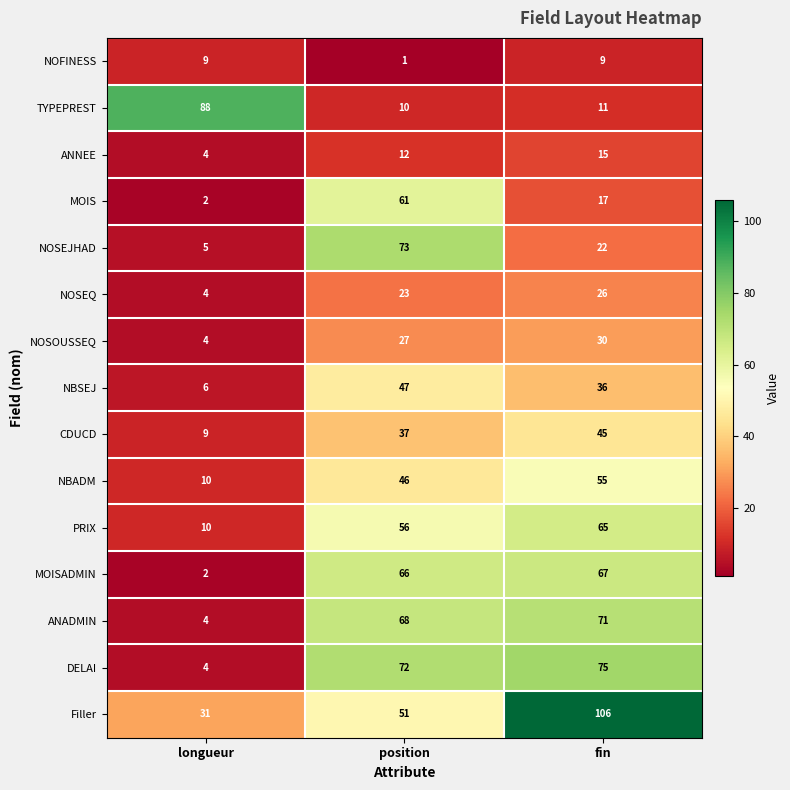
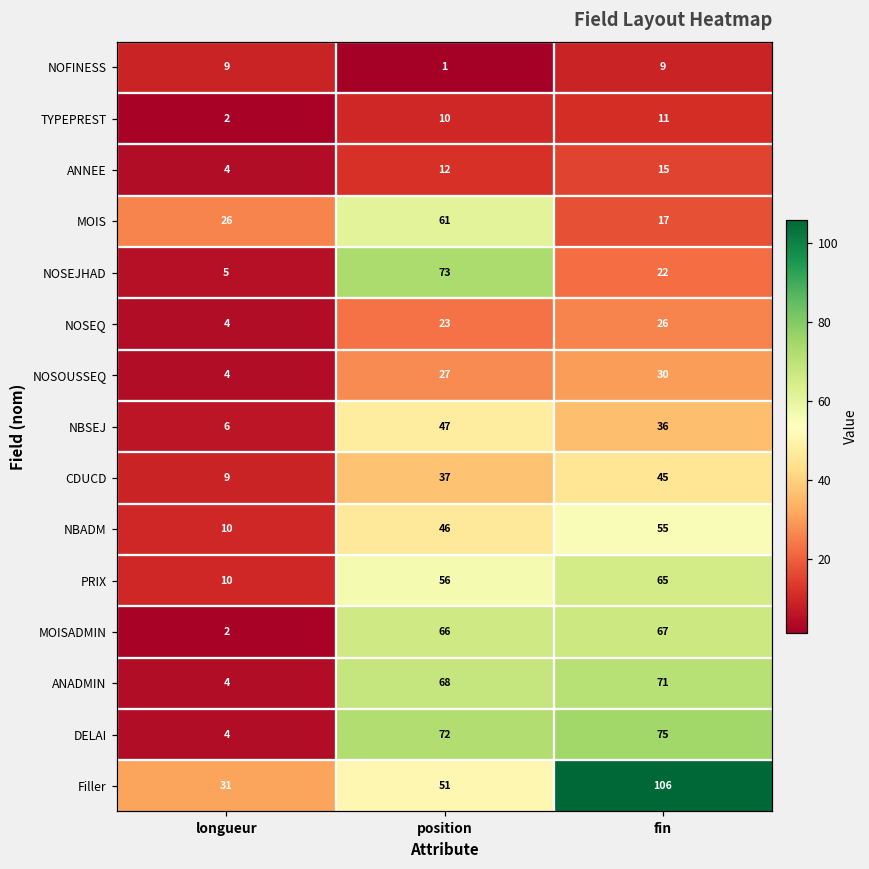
TYPEPREST, longueur: 88 -> 2
MOIS, longueur: 2 -> 26
